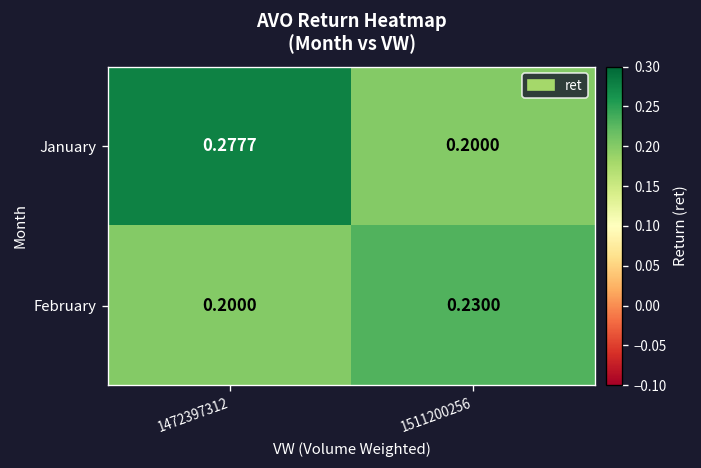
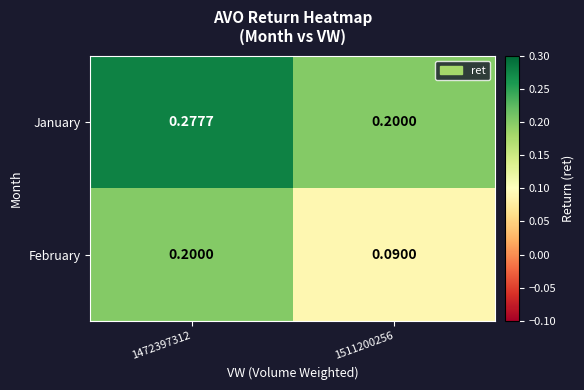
February, 1511200256: 0.2300 -> 0.0900
